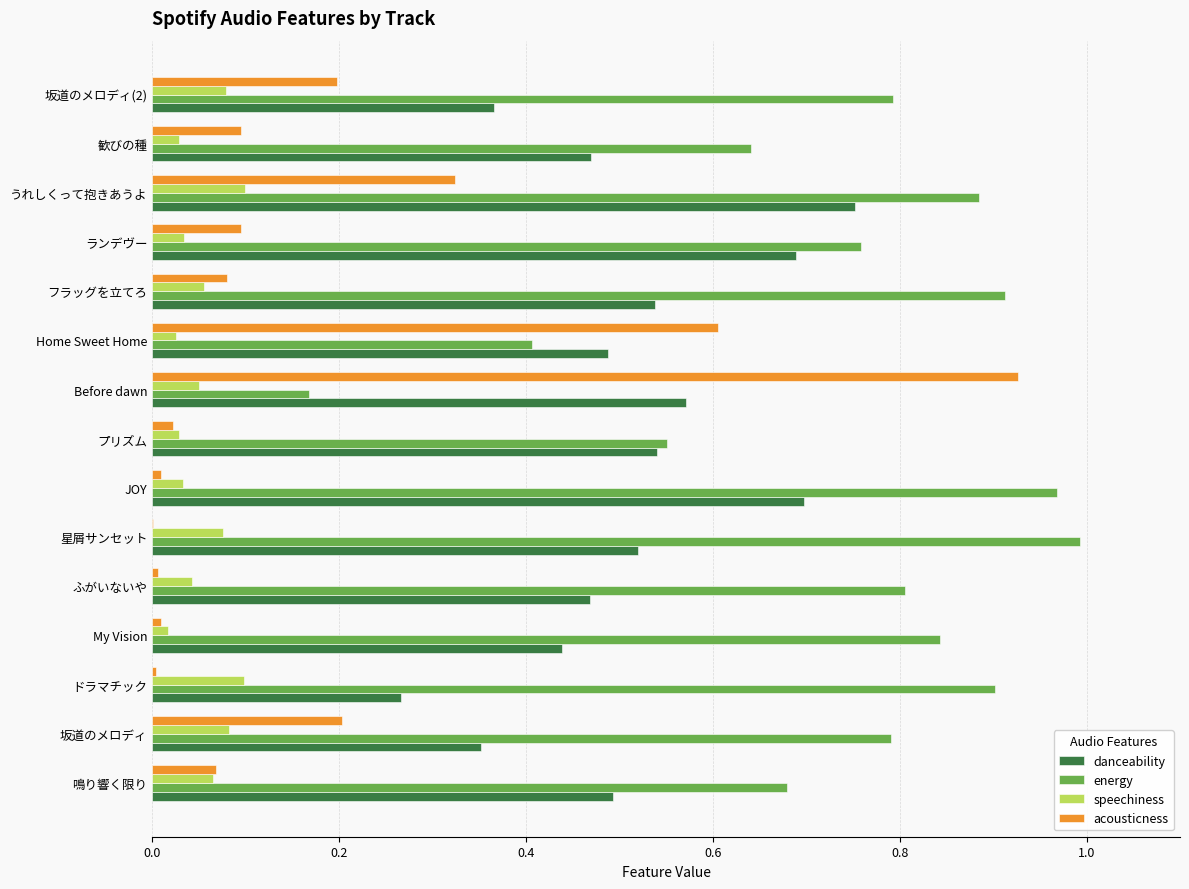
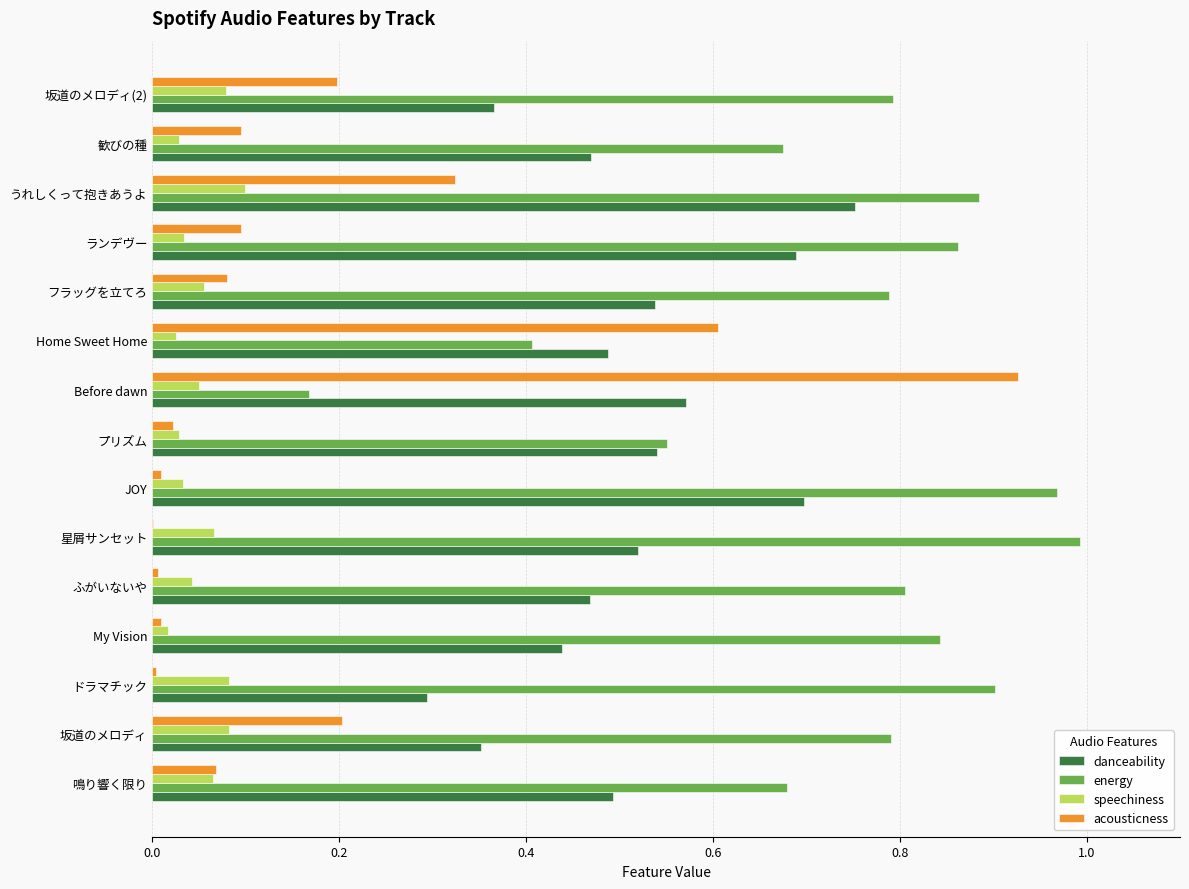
energy, 歓びの種: 0.64 -> 0.68
energy, ランデヴー: 0.76 -> 0.86
energy, フラッグを立てろ: 0.91 -> 0.79
speechiness, 星屑サンセット: 0.08 -> 0.07
speechiness, ドラマチック: 0.10 -> 0.08
danceability, ドラマチック: 0.27 -> 0.29
